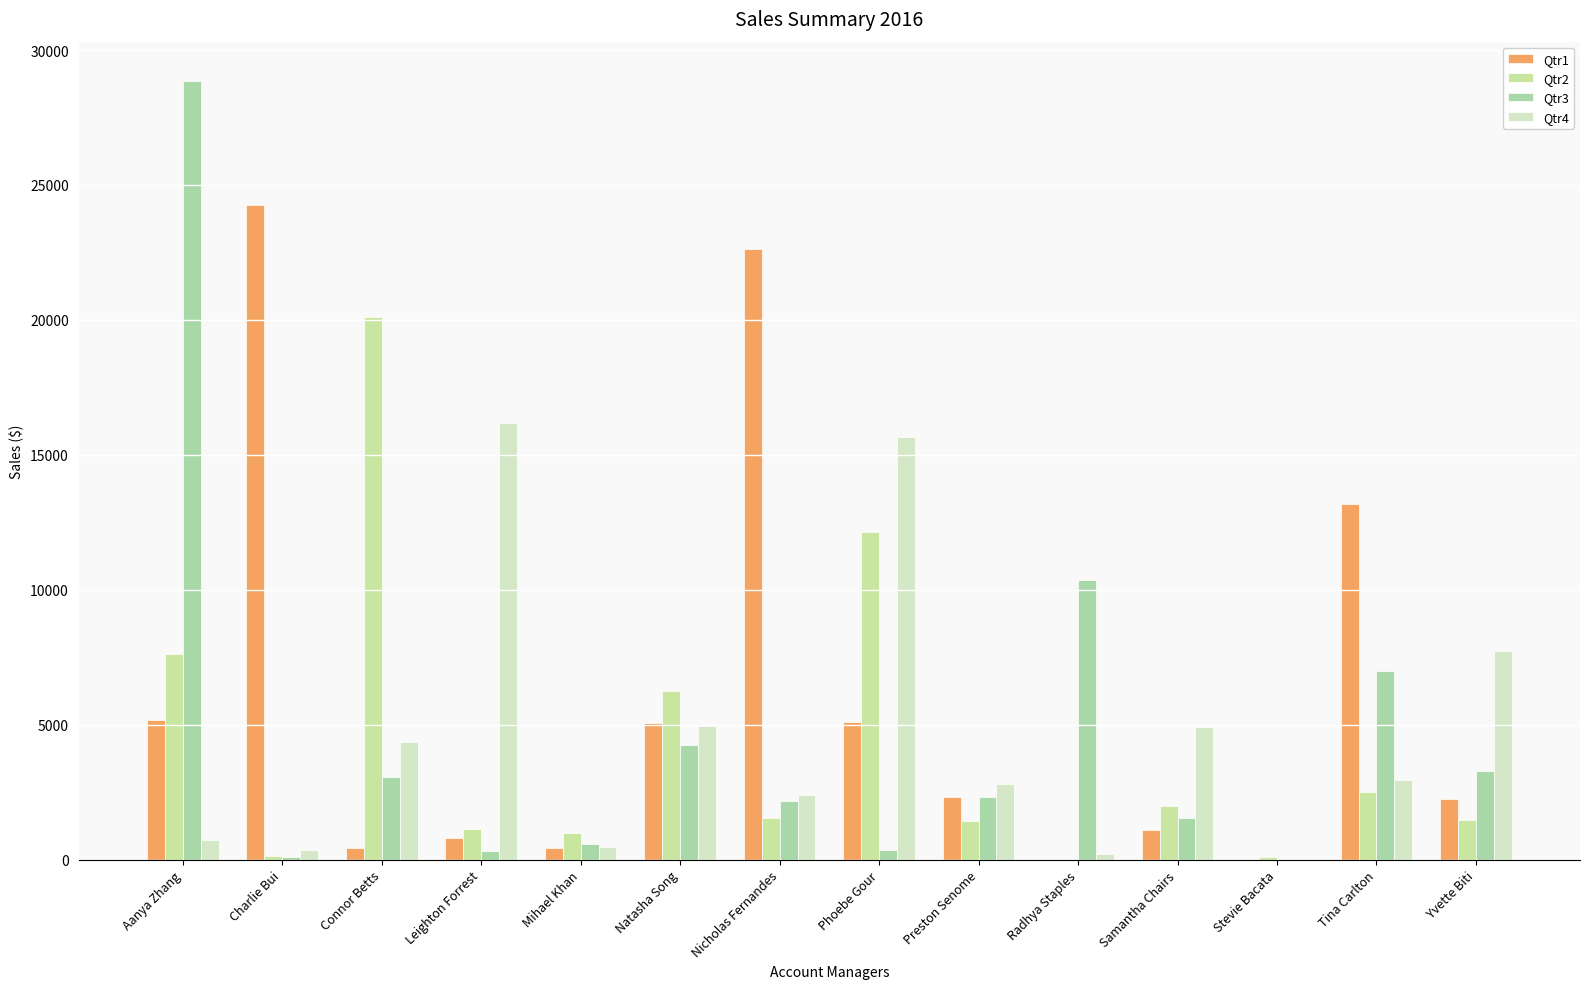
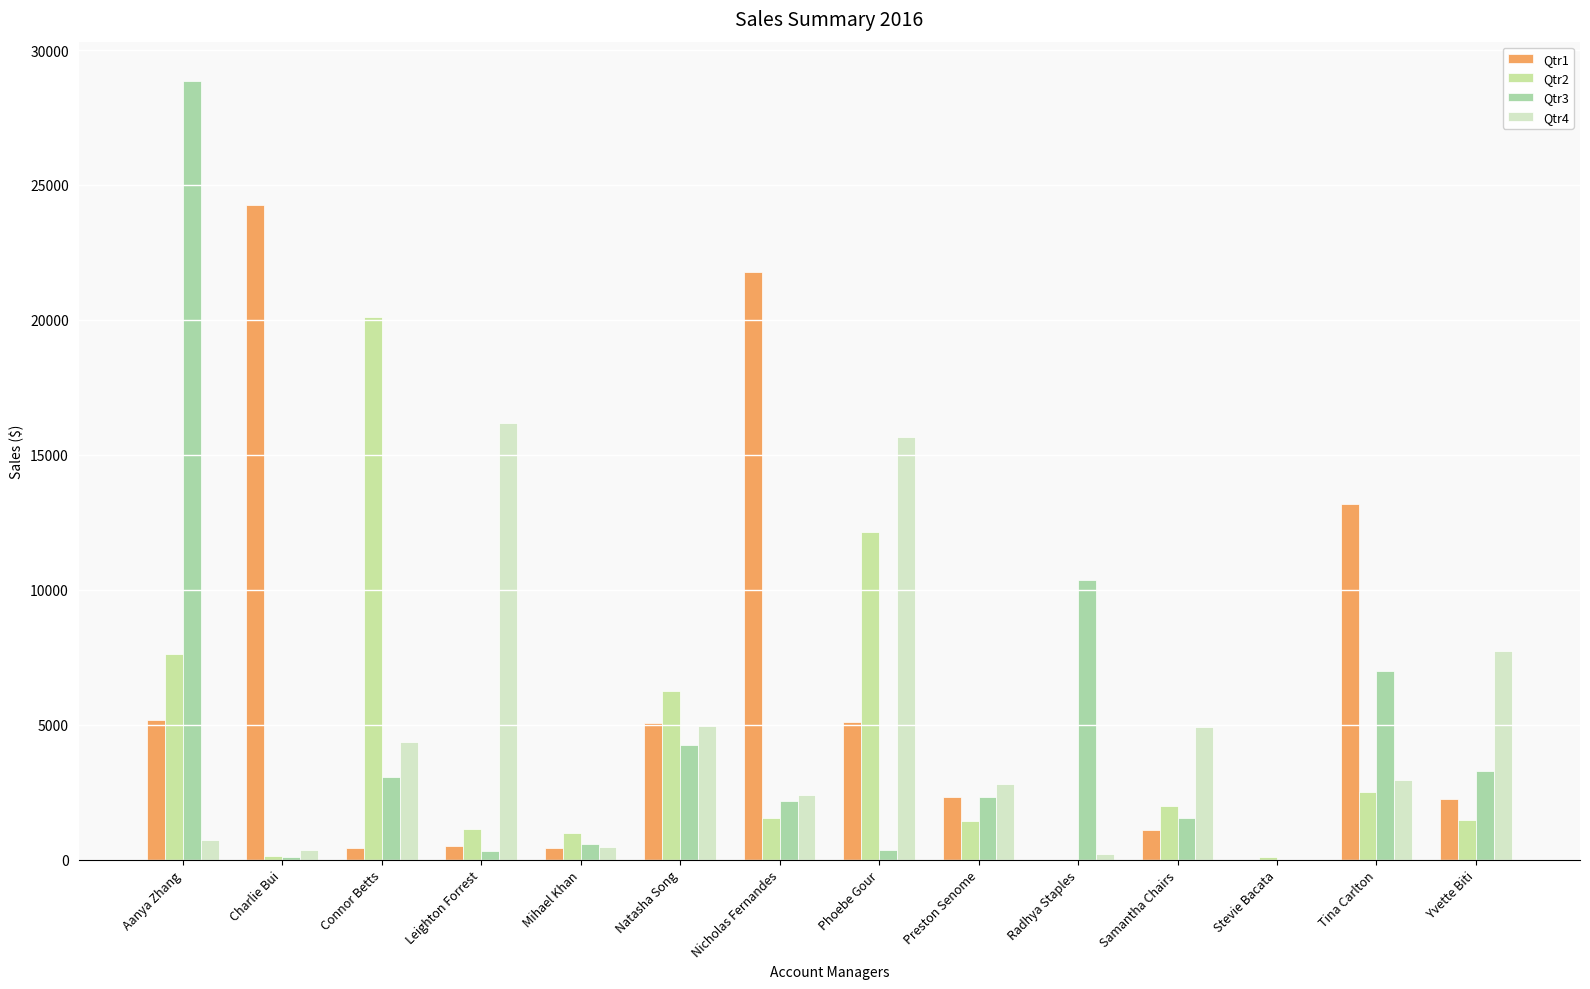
Qtr1, Leighton Forrest: 800 -> 500
Qtr1, Nicholas Fernandes: 22600 -> 21800
